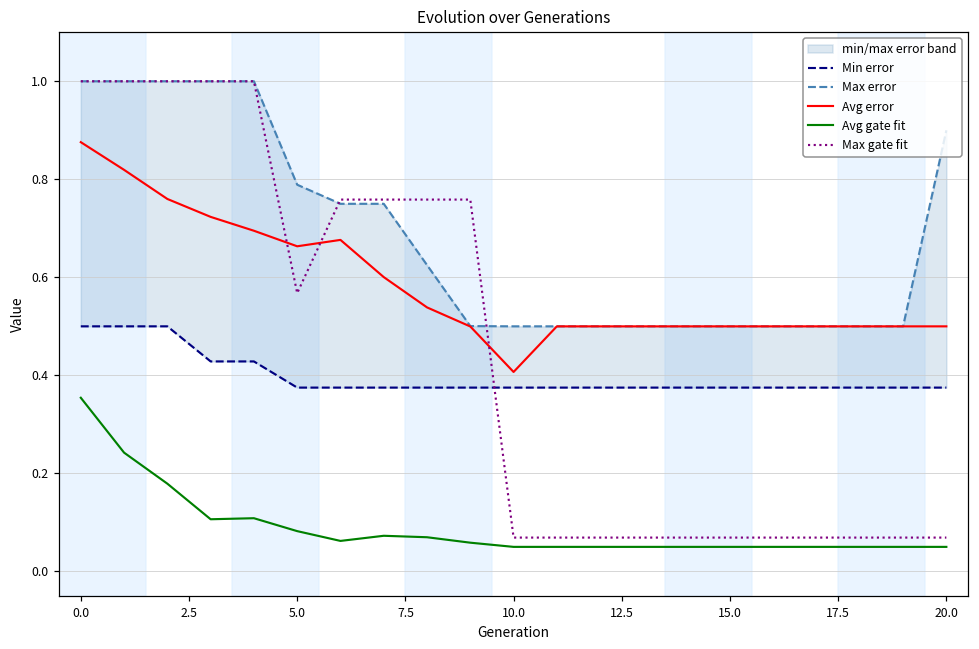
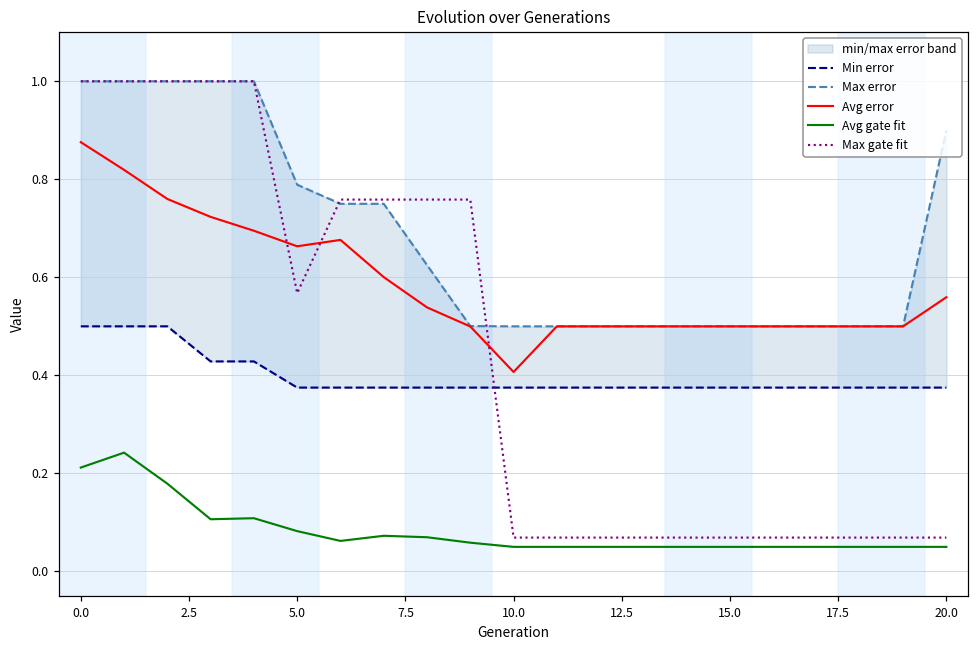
Avg gate fit, 0.0: 0.35 -> 0.21
Avg error, 20.0: 0.50 -> 0.56
